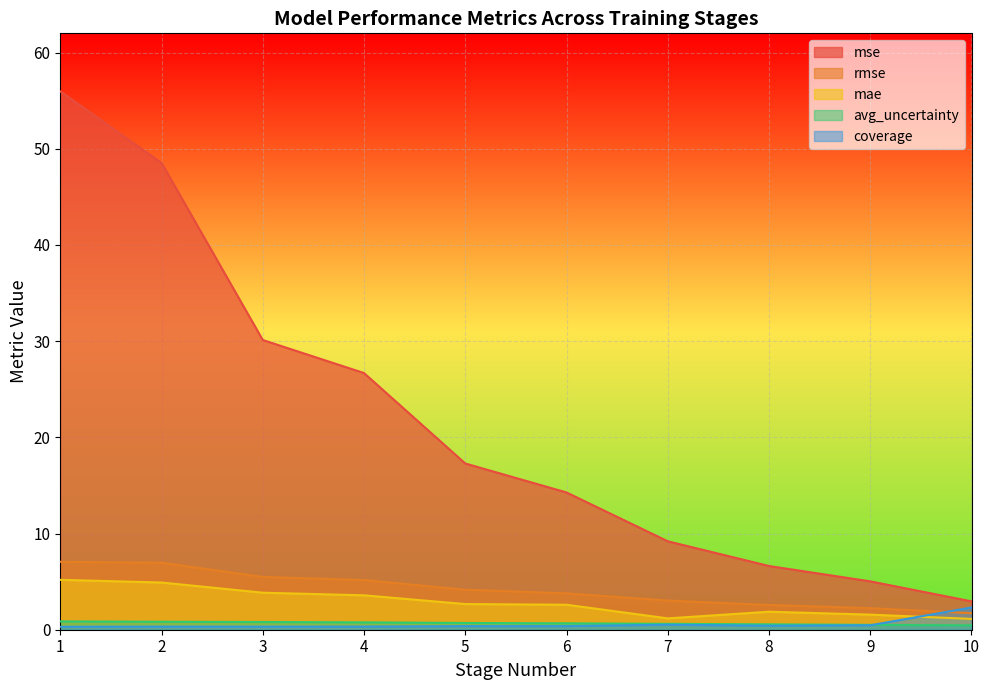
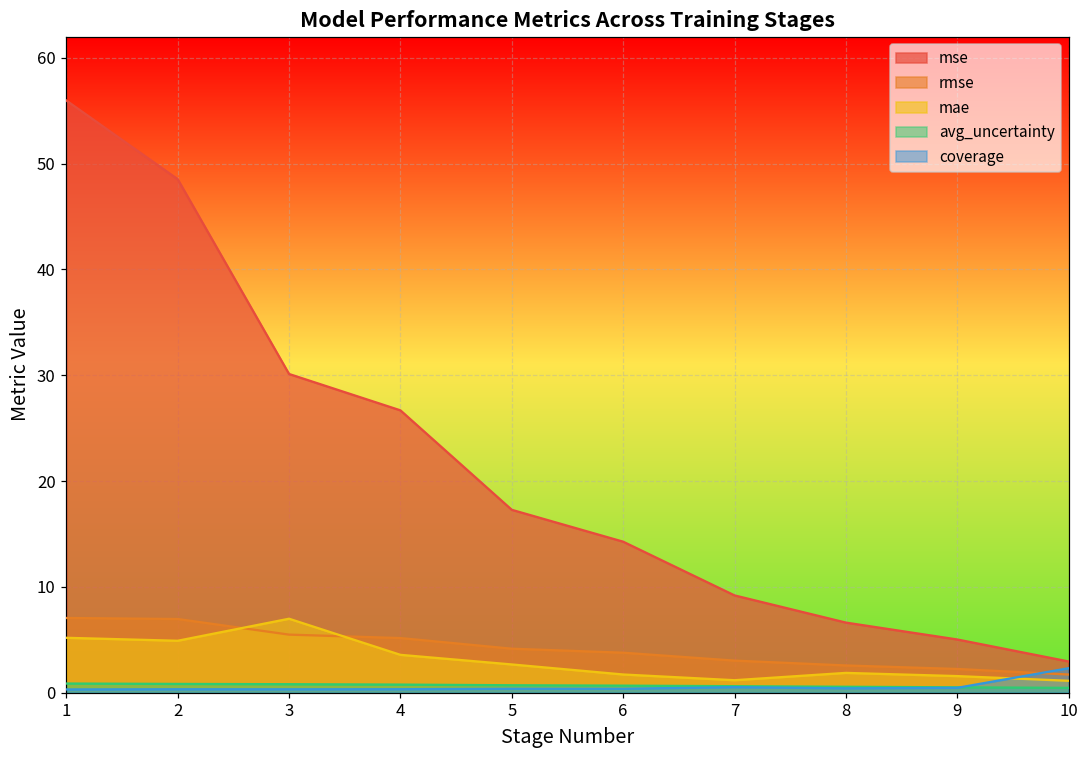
mae, 3: 4 -> 7
mae, 6: 3 -> 2
